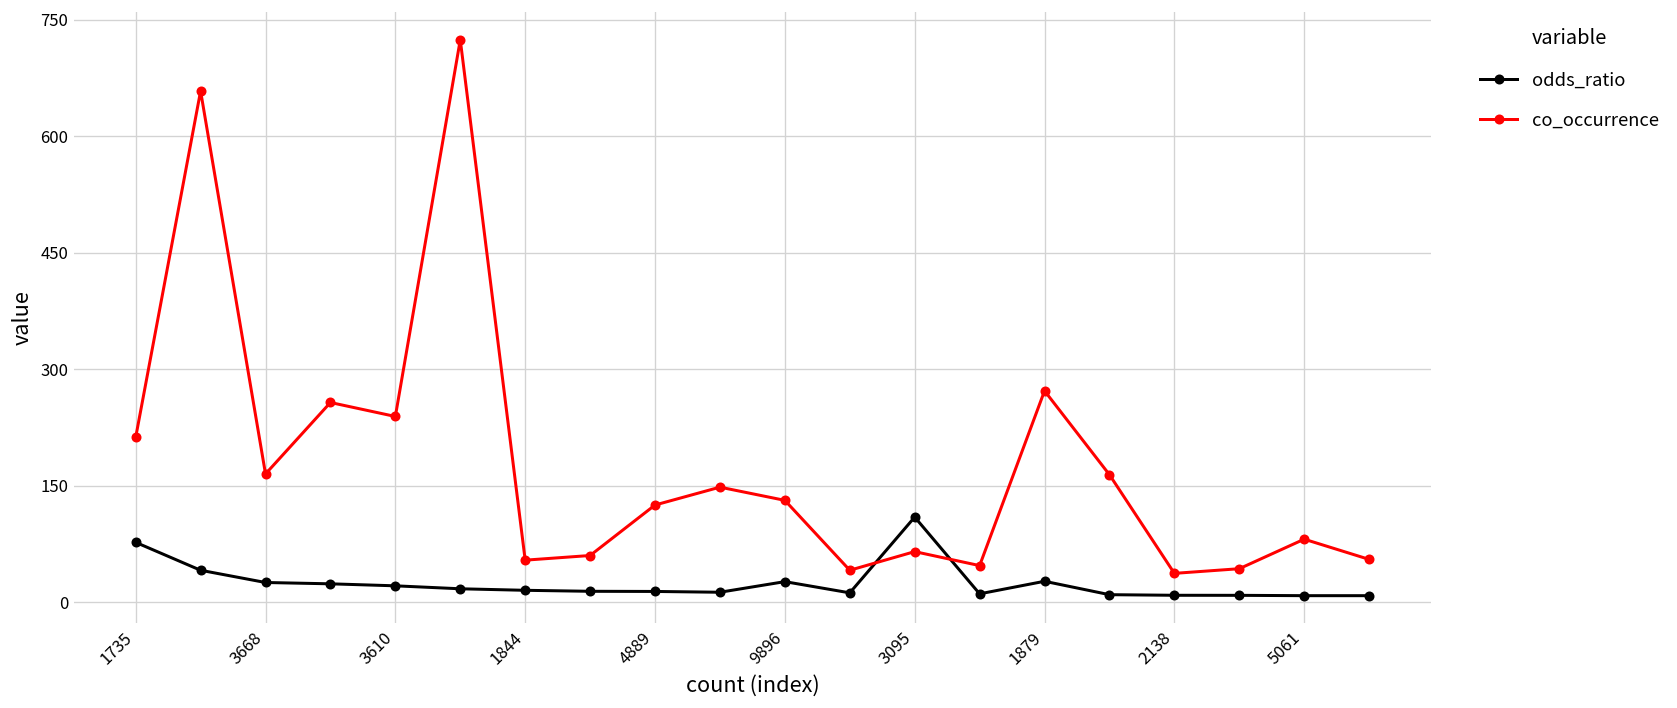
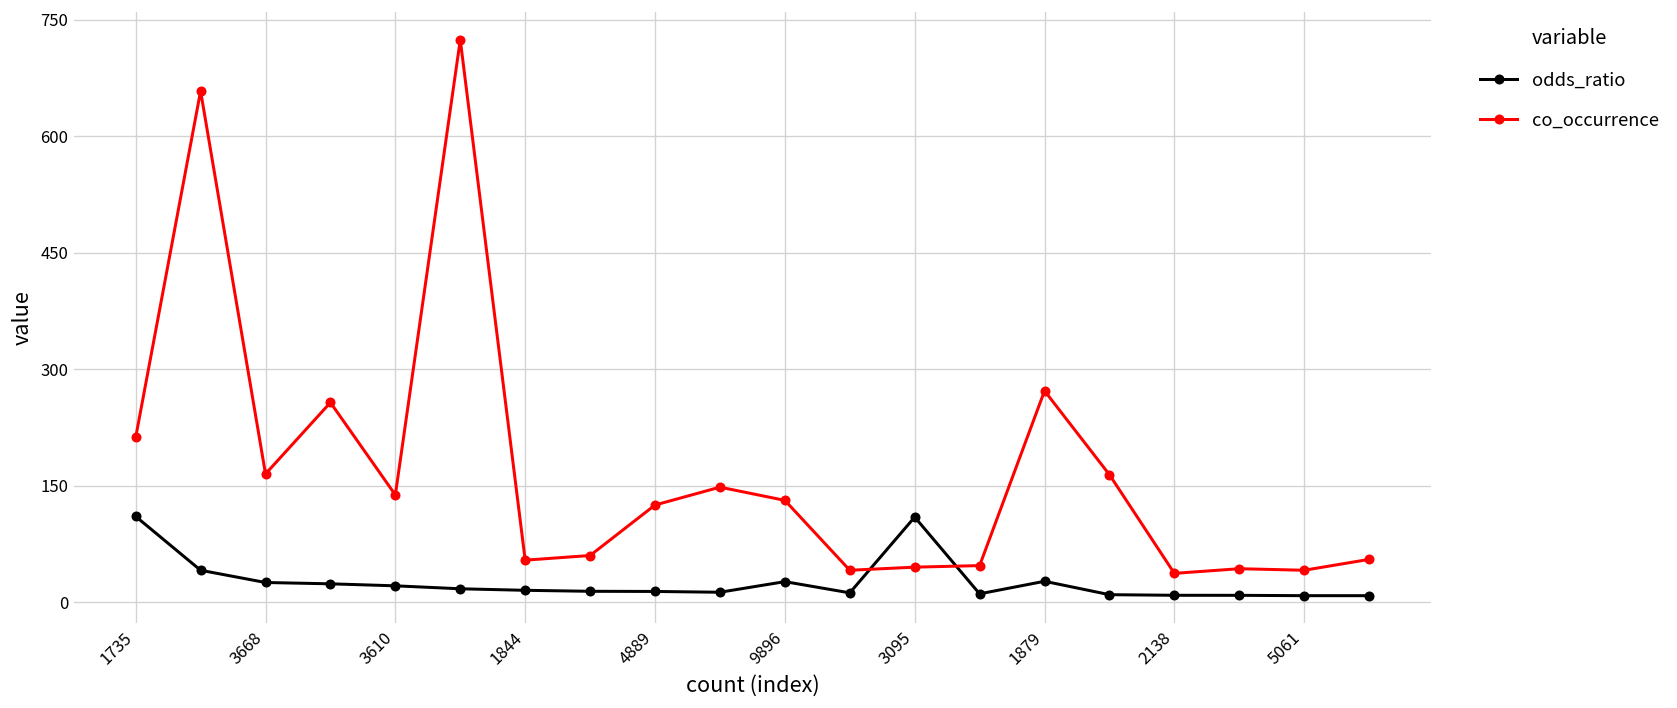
odds_ratio, 1735: 80 -> 110
co_occurrence, 3610: 240 -> 140
co_occurrence, 3095: 70 -> 50
co_occurrence, 5061: 80 -> 40
